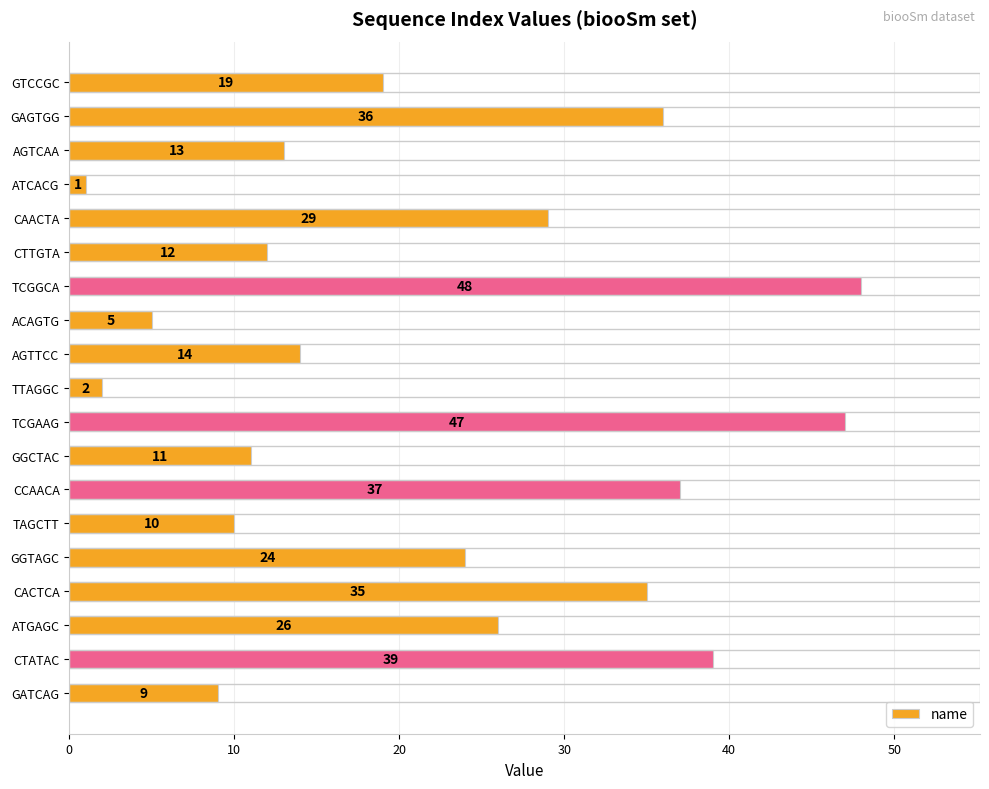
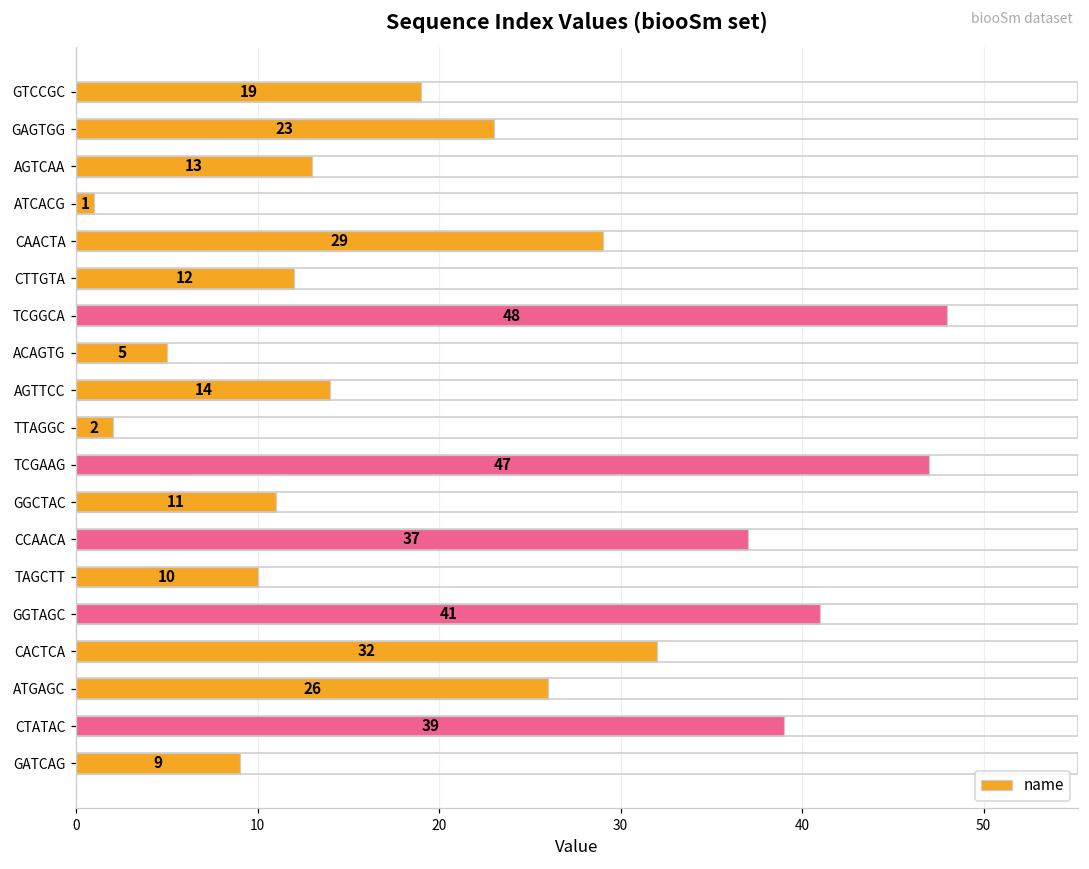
GAGTGG: 36 -> 23
GGTAGC: 24 -> 41
CACTCA: 35 -> 32
